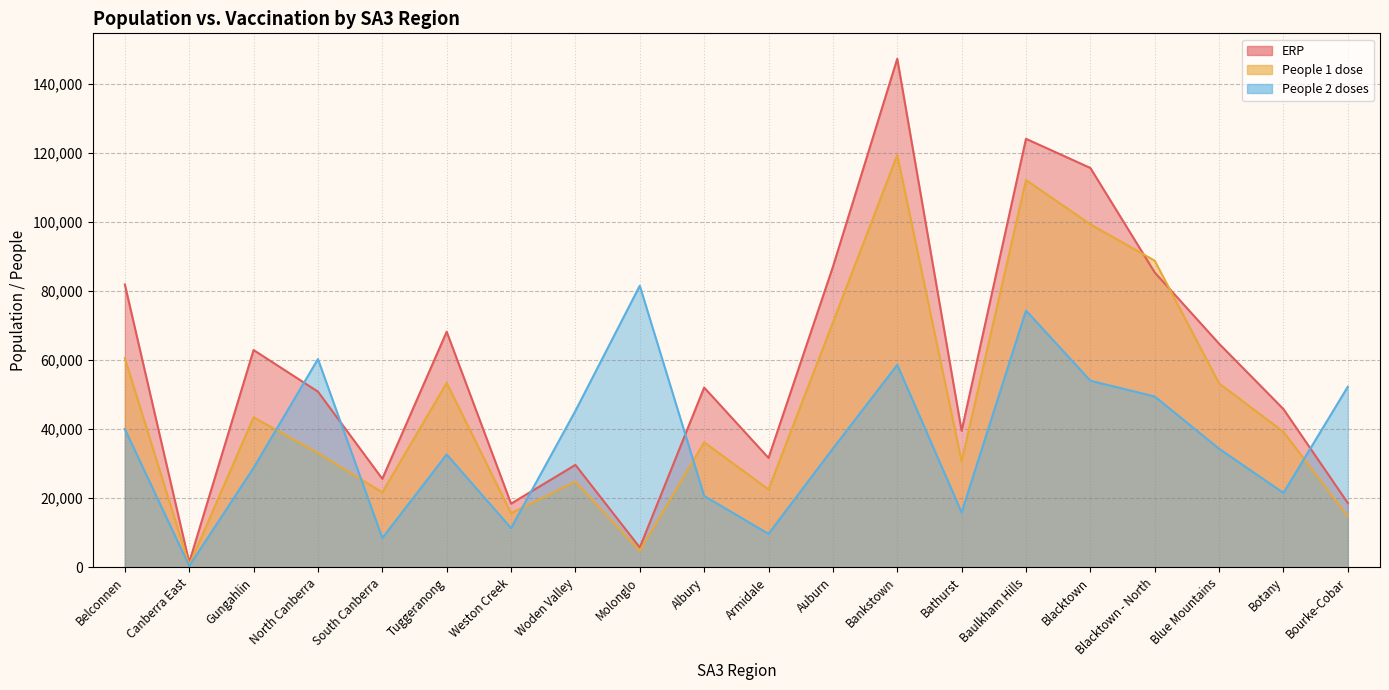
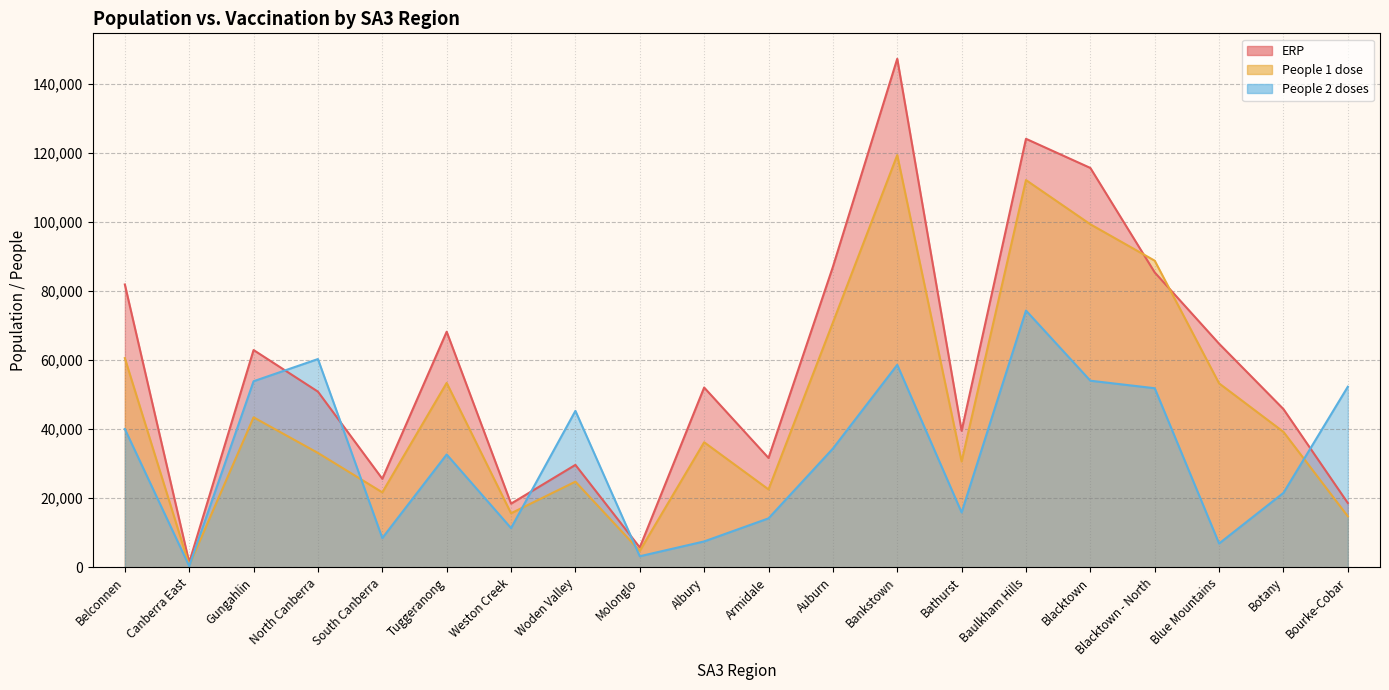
People 2 doses, Gungahlin: 29,000 -> 54,000
People 2 doses, Molonglo: 82,000 -> 3,000
People 2 doses, Albury: 21,000 -> 8,000
People 2 doses, Armidale: 10,000 -> 14,000
People 2 doses, Blacktown - North: 49,000 -> 52,000
People 2 doses, Blue Mountains: 34,000 -> 7,000
